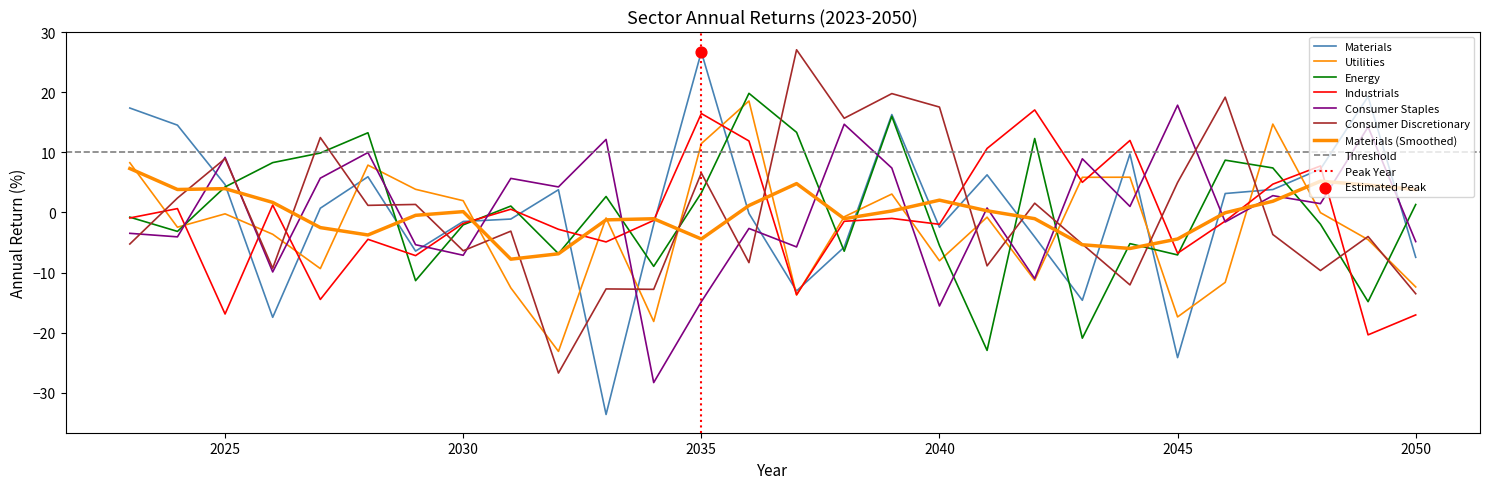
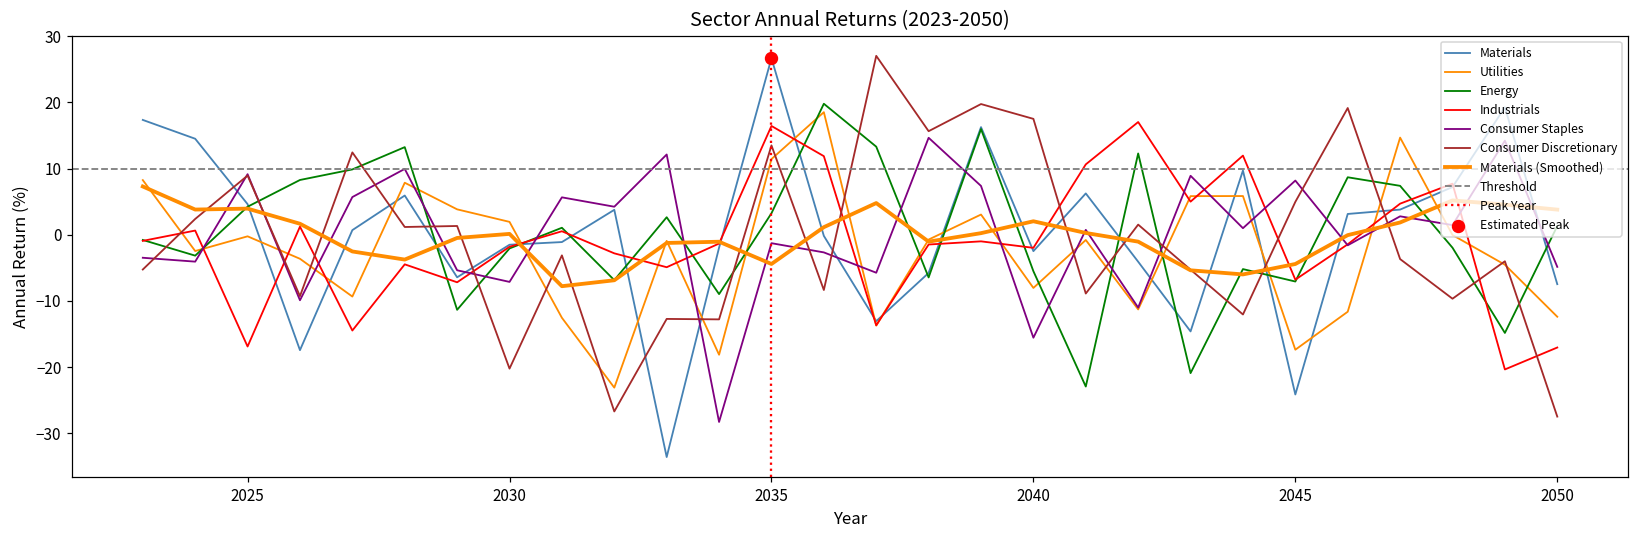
Consumer Discretionary, 2030: -6 -> -20
Consumer Staples, 2035: -15 -> -1
Consumer Discretionary, 2035: 7 -> 14
Consumer Staples, 2045: 18 -> 8
Consumer Discretionary, 2050: -14 -> -27
